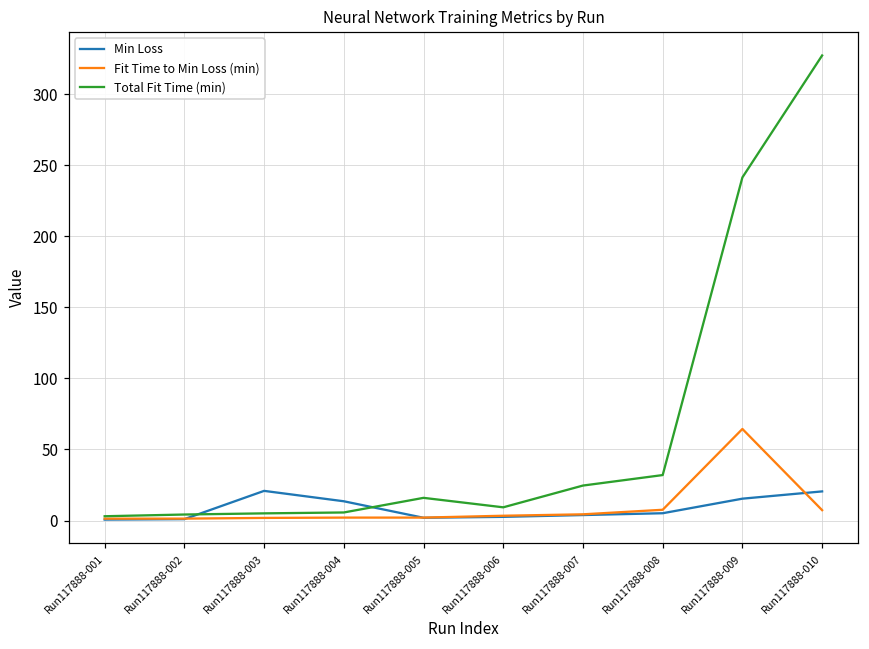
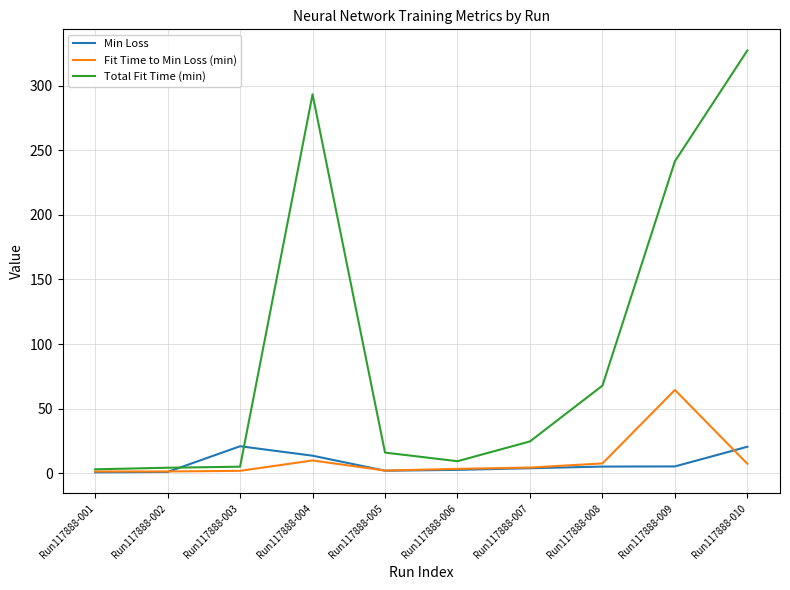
Fit Time to Min Loss (min), Run117888-004: 2 -> 10
Total Fit Time (min), Run117888-004: 6 -> 293
Total Fit Time (min), Run117888-008: 32 -> 68
Min Loss, Run117888-009: 15 -> 5
